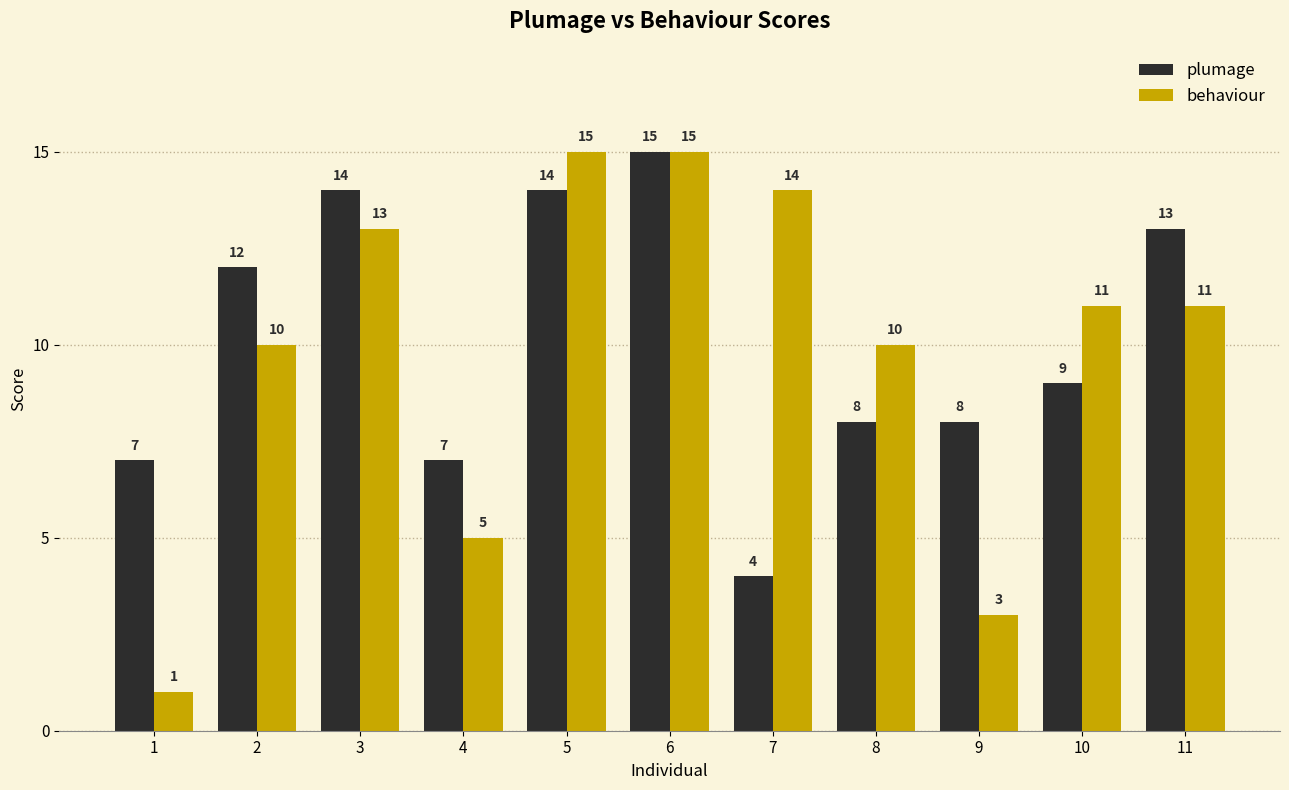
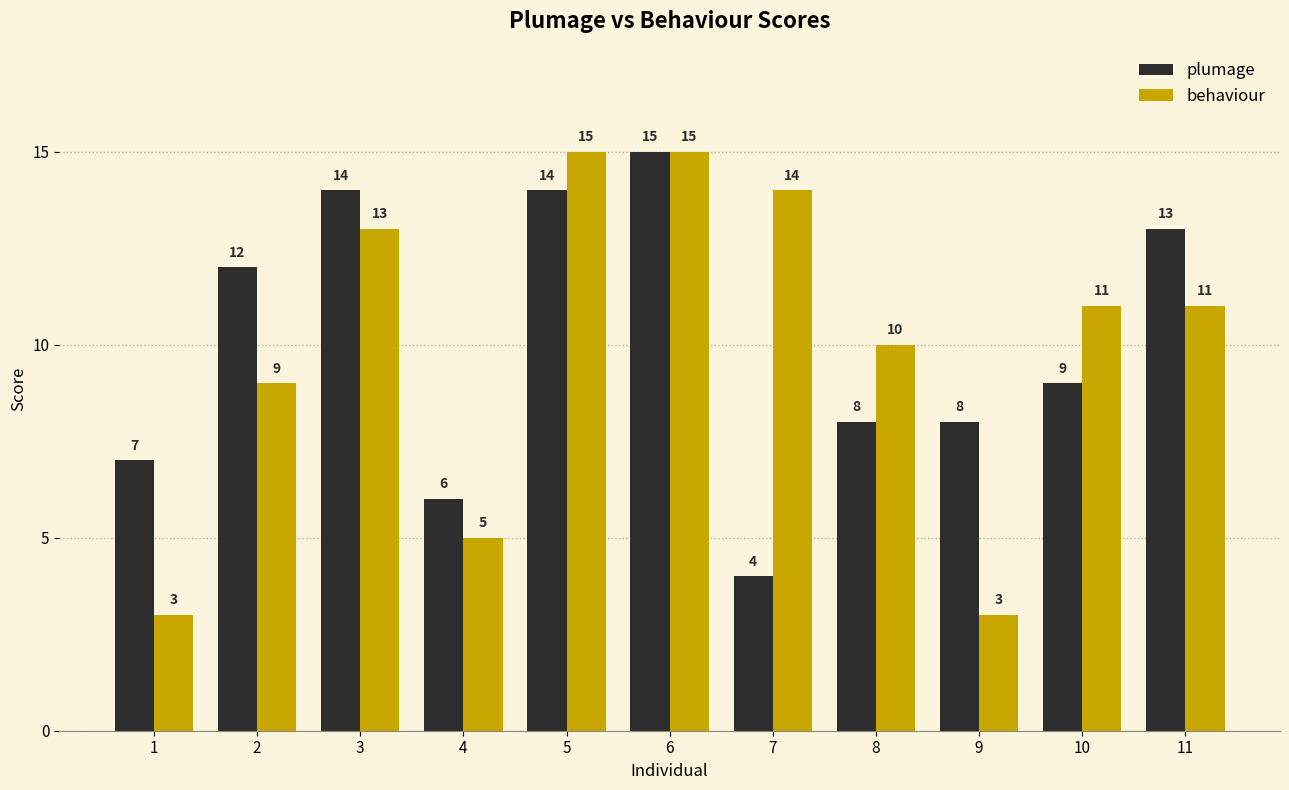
behaviour, 1: 1 -> 3
behaviour, 2: 10 -> 9
plumage, 4: 7 -> 6
